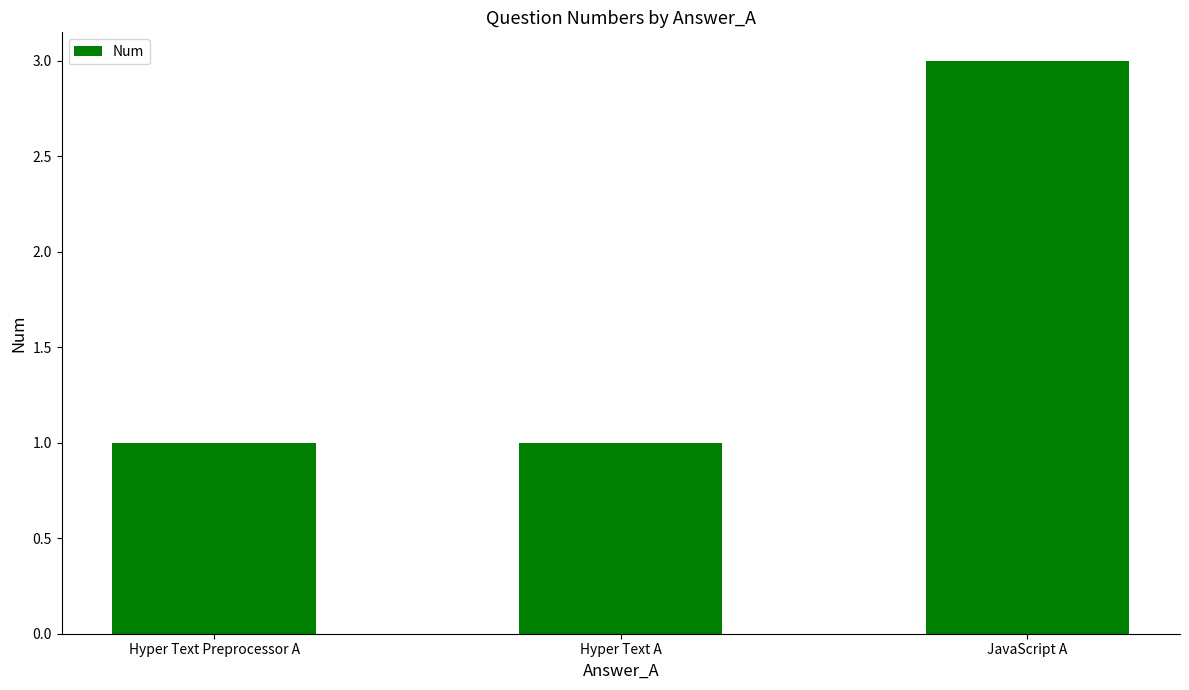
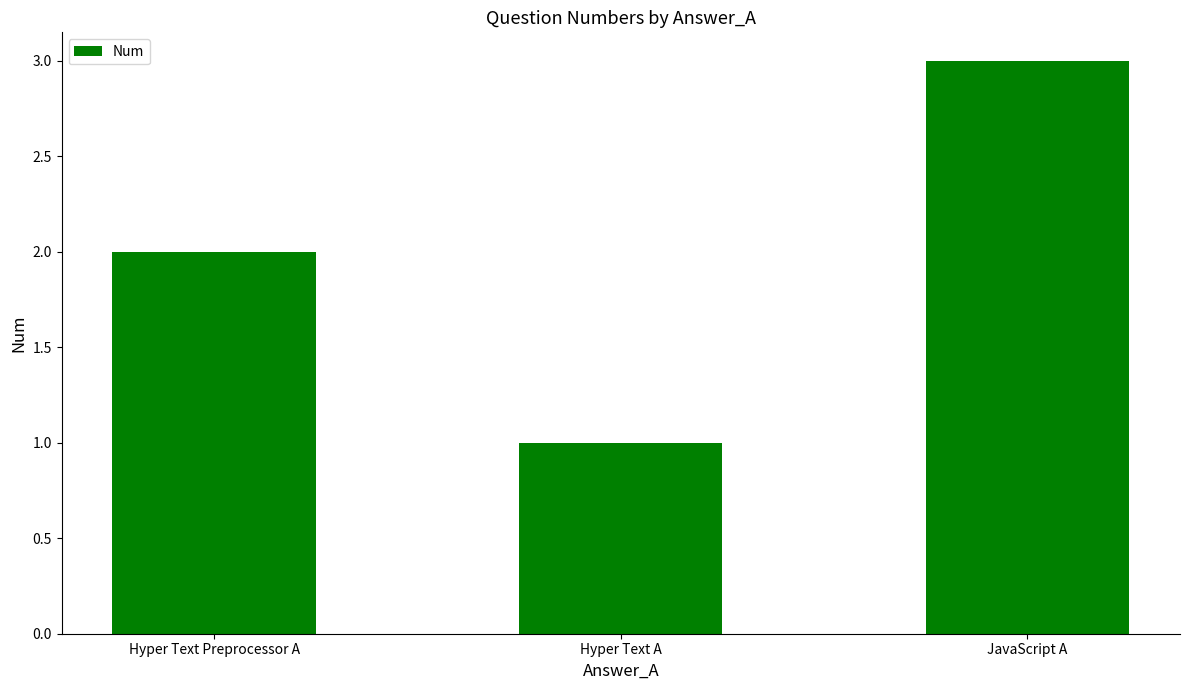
Hyper Text Preprocessor A: 1 -> 2
